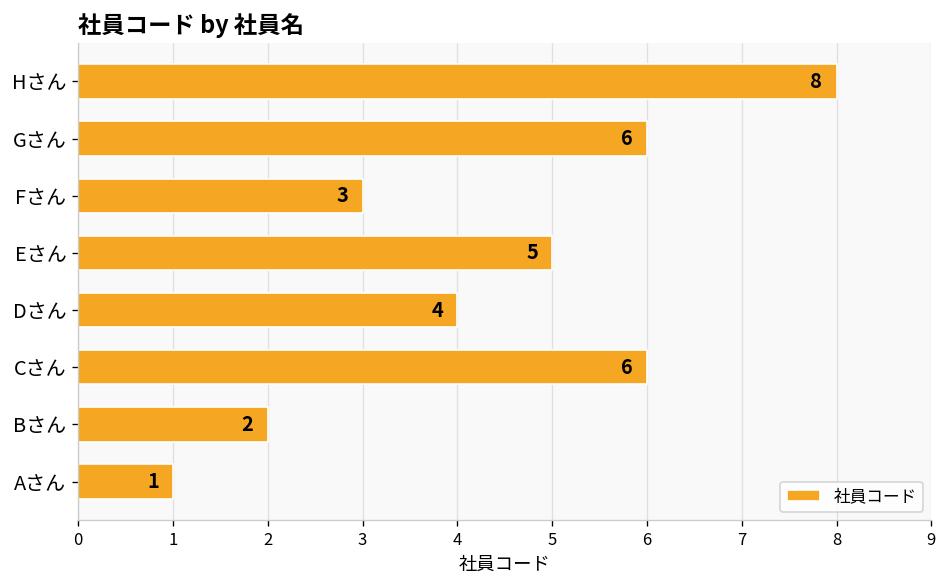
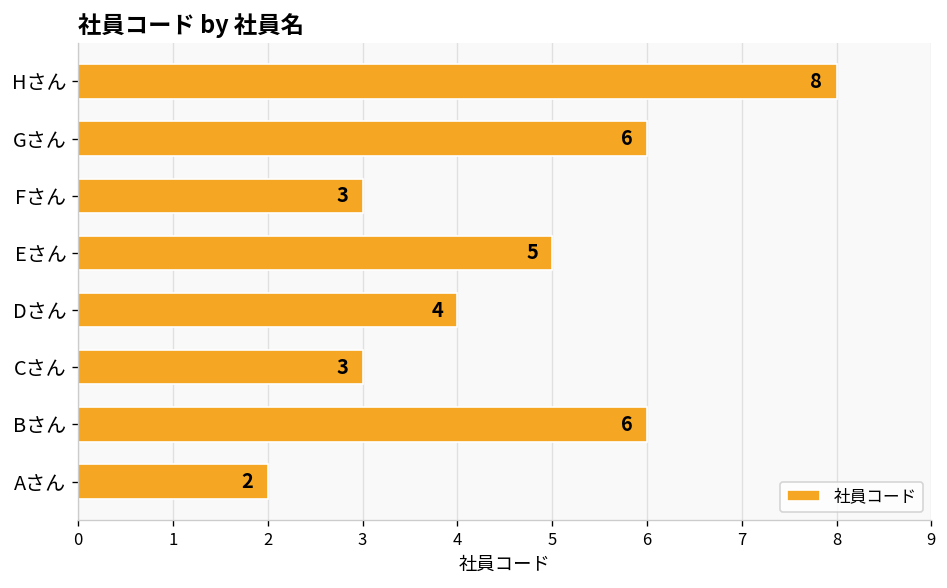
Cさん: 6 -> 3
Bさん: 2 -> 6
Aさん: 1 -> 2
